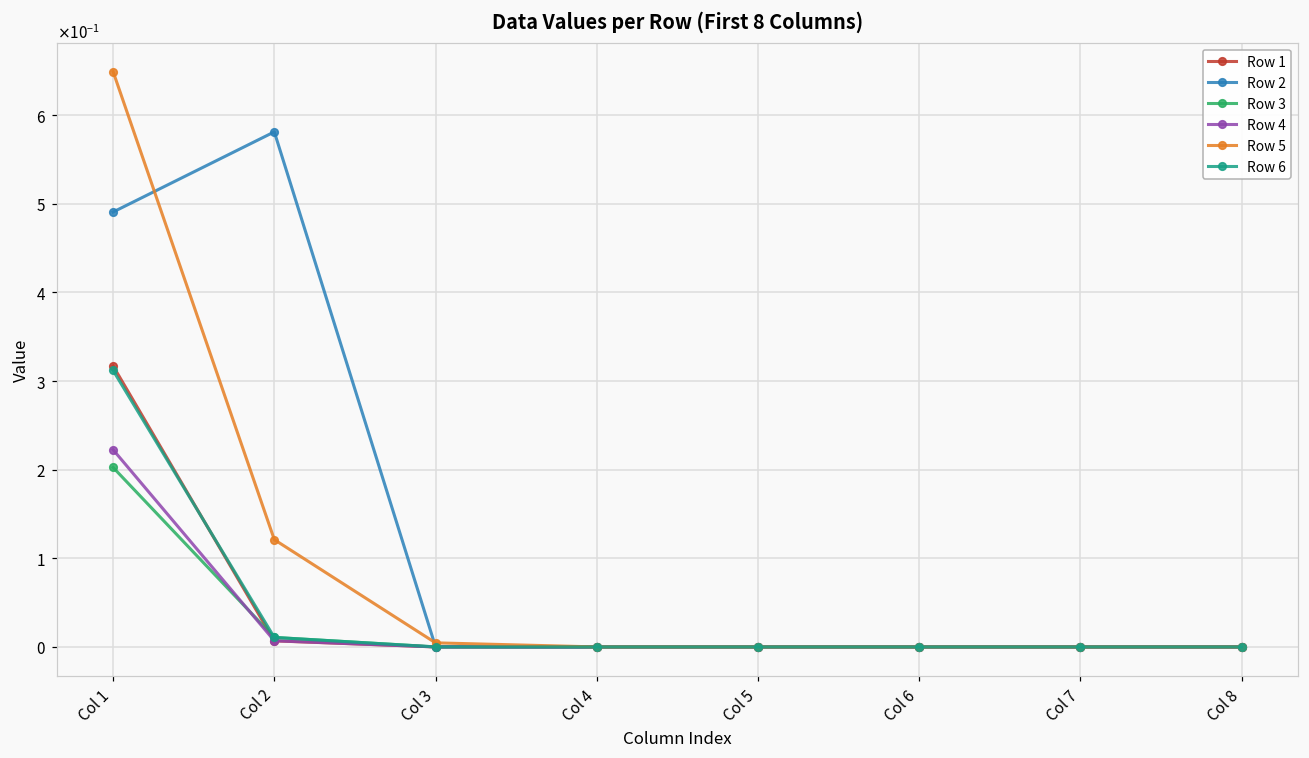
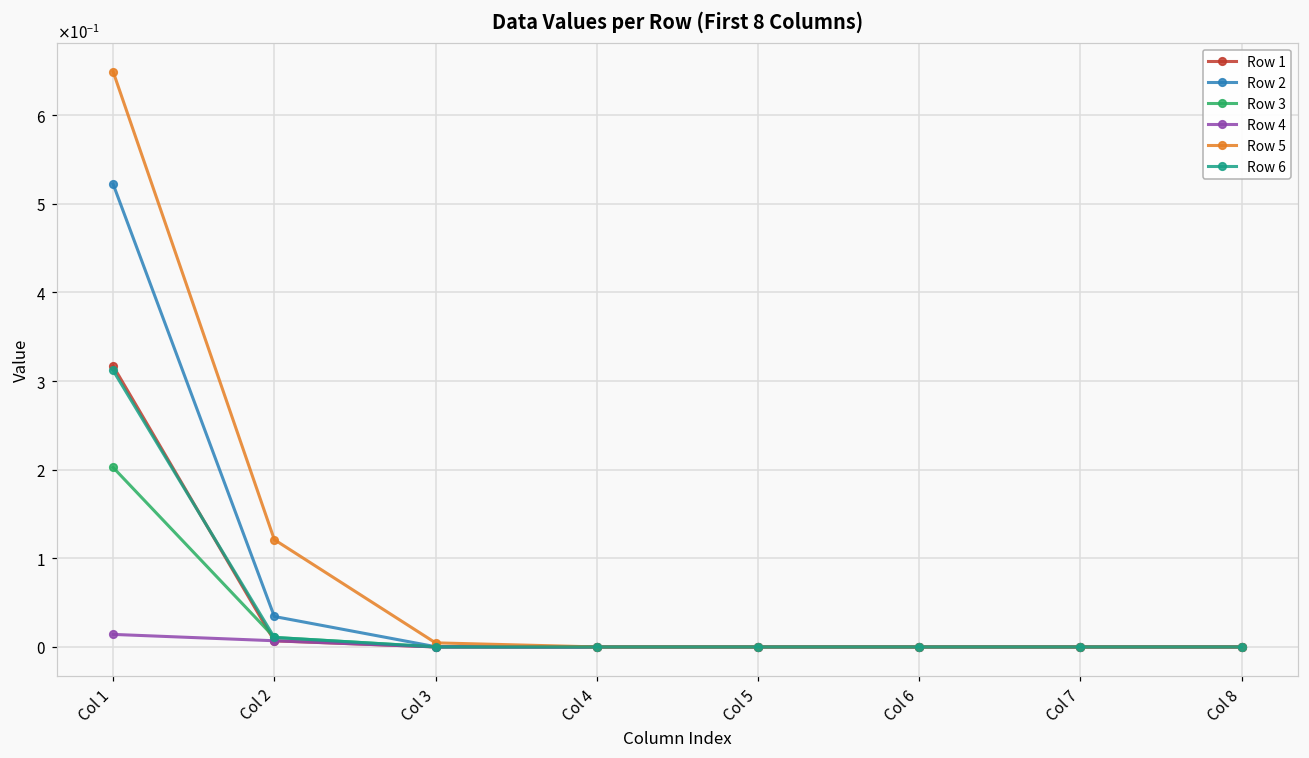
Row 2, Col 1: 0.49 -> 0.52
Row 4, Col 1: 0.22 -> 0.01
Row 2, Col 2: 0.58 -> 0.03
